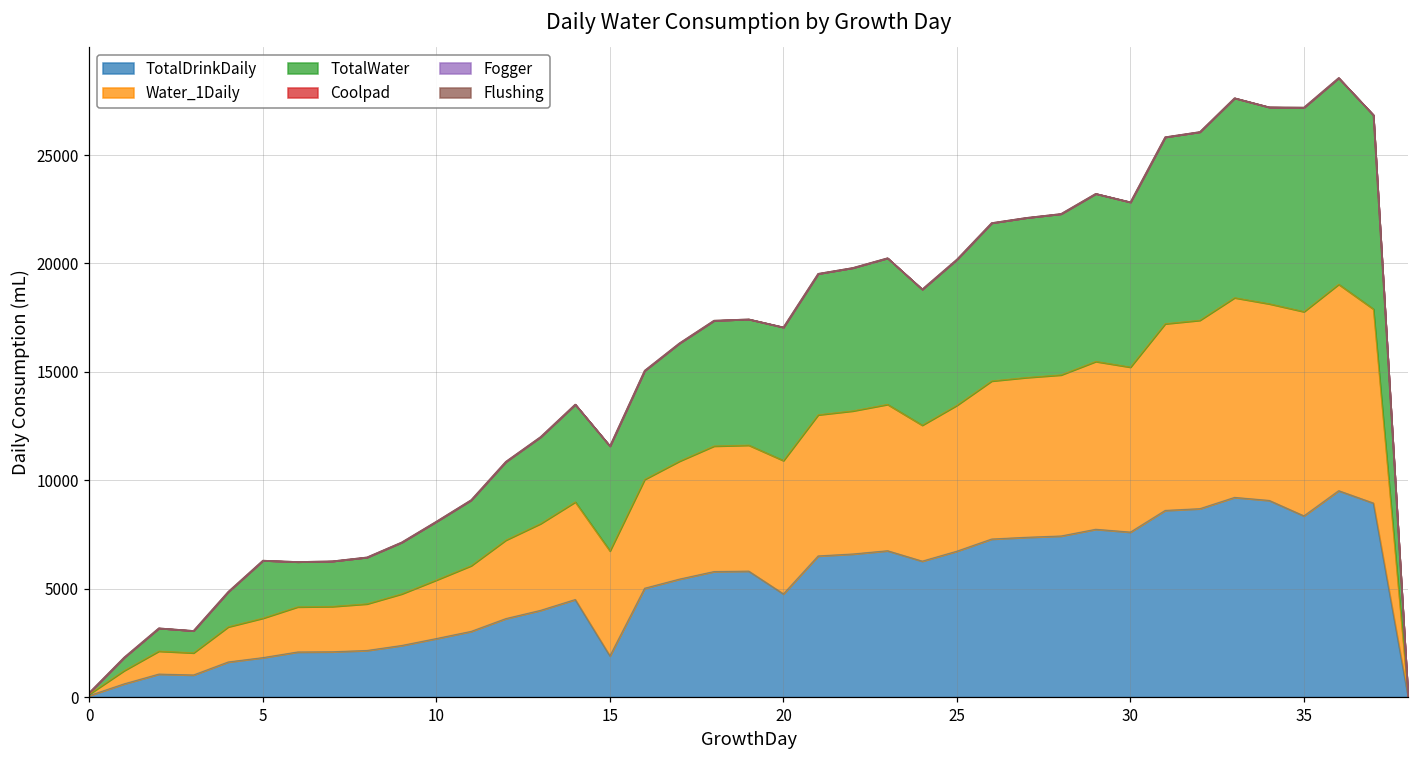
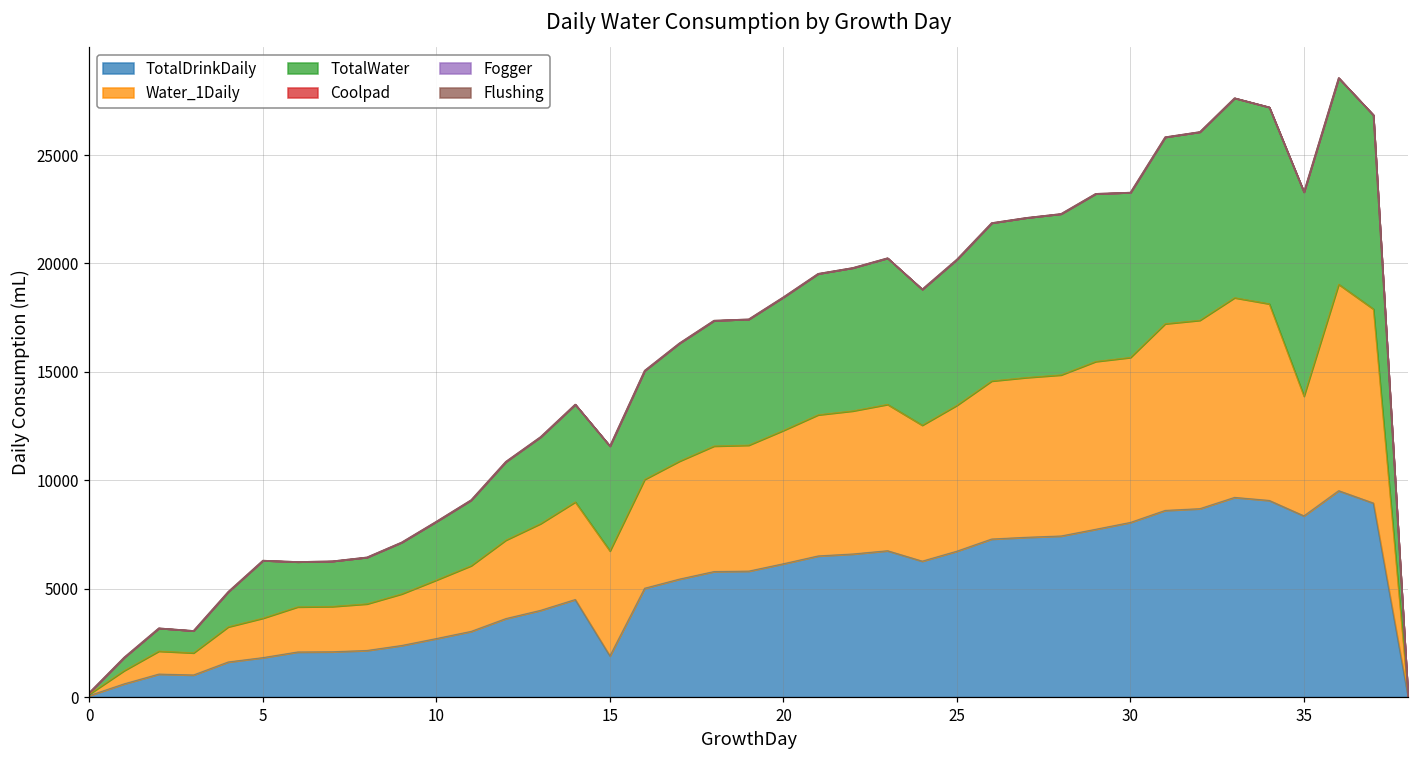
TotalDrinkDaily, 20: 4800 -> 6200
TotalDrinkDaily, 30: 7600 -> 8100
Water_1Daily, 35: 9400 -> 5500
